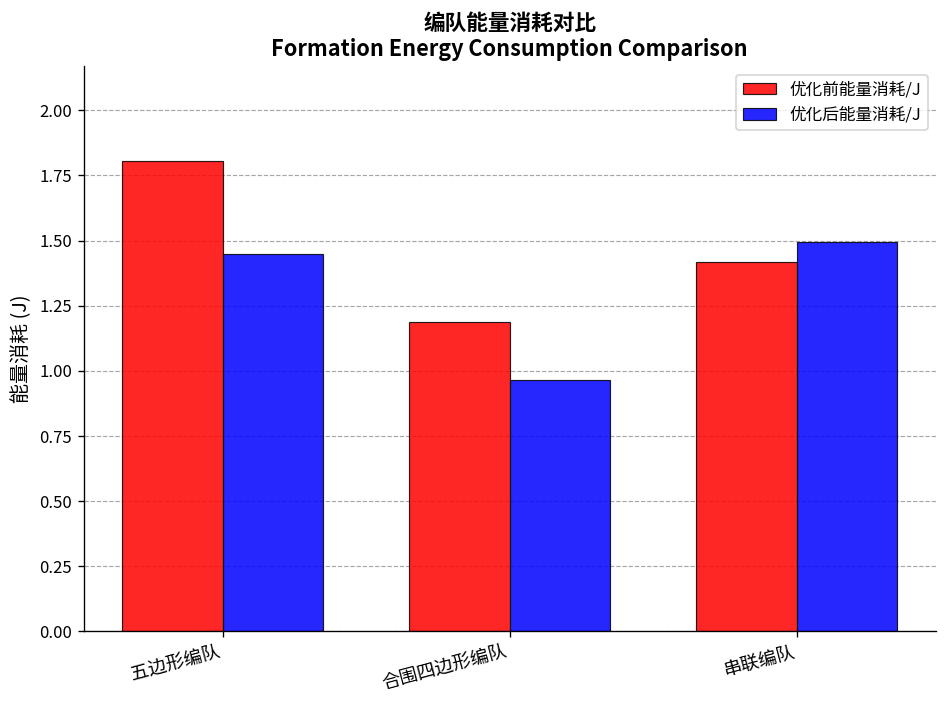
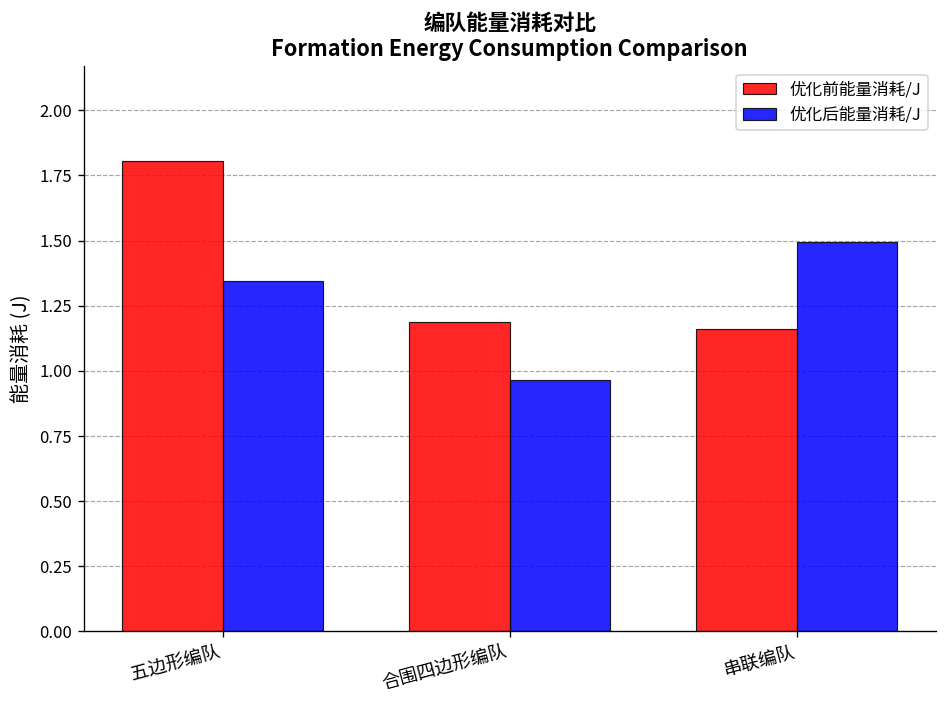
优化后能量消耗/J, 五边形编队: 1.45 -> 1.35
优化前能量消耗/J, 串联编队: 1.42 -> 1.16
